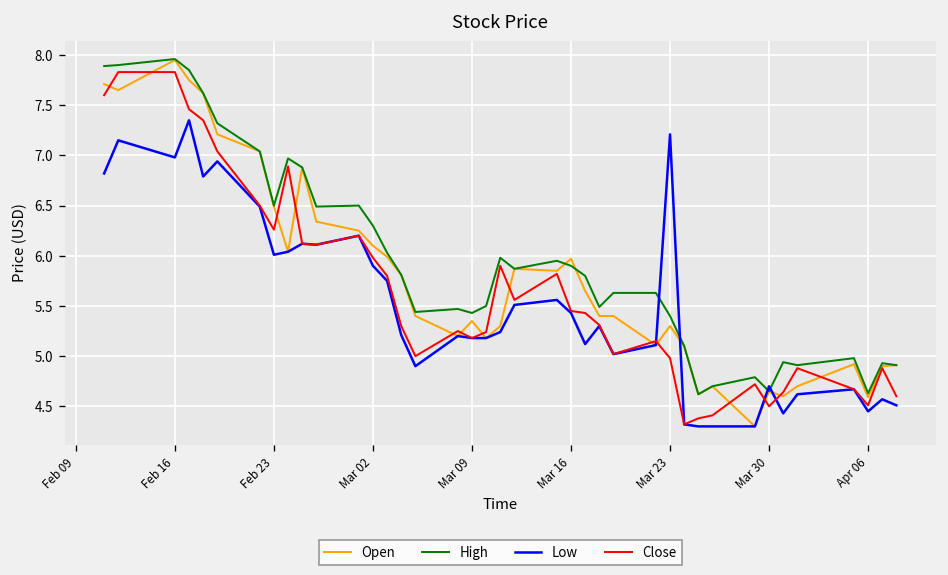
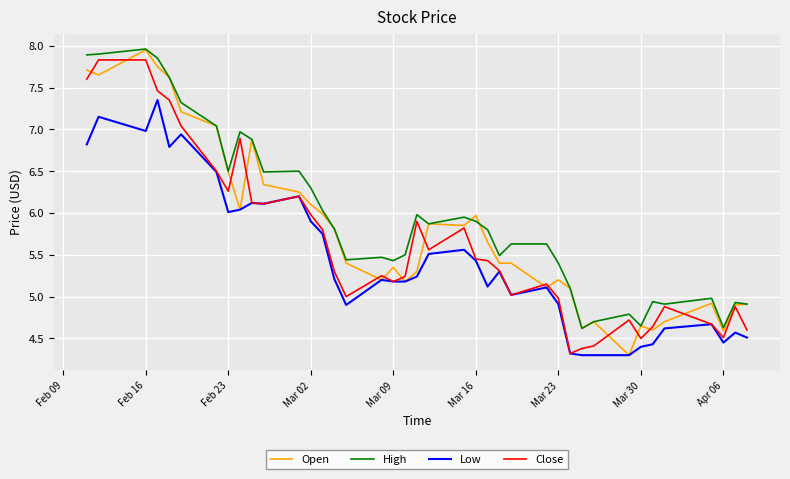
Open, Mar 23: 5.3 -> 5.2
Low, Mar 23: 7.2 -> 4.9
Low, Mar 30: 4.7 -> 4.4
